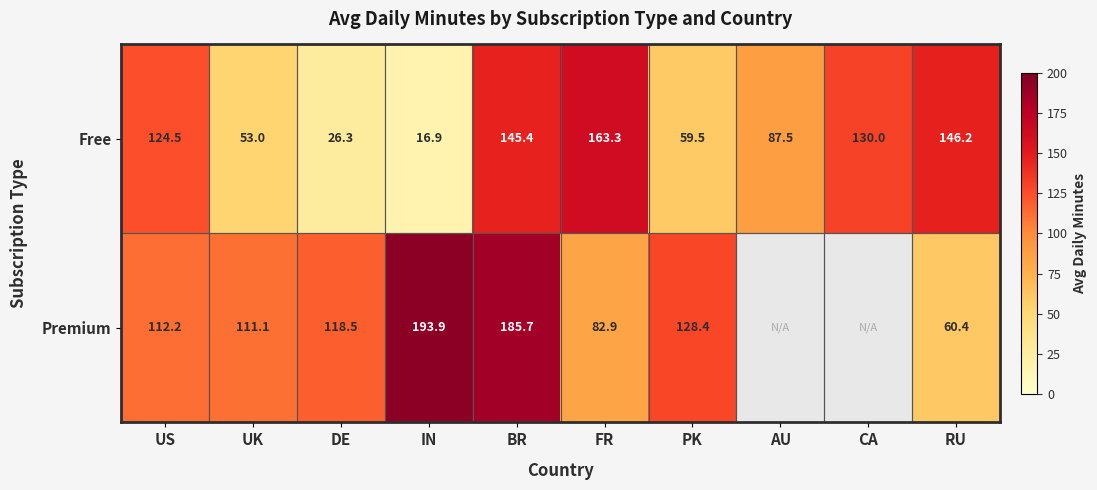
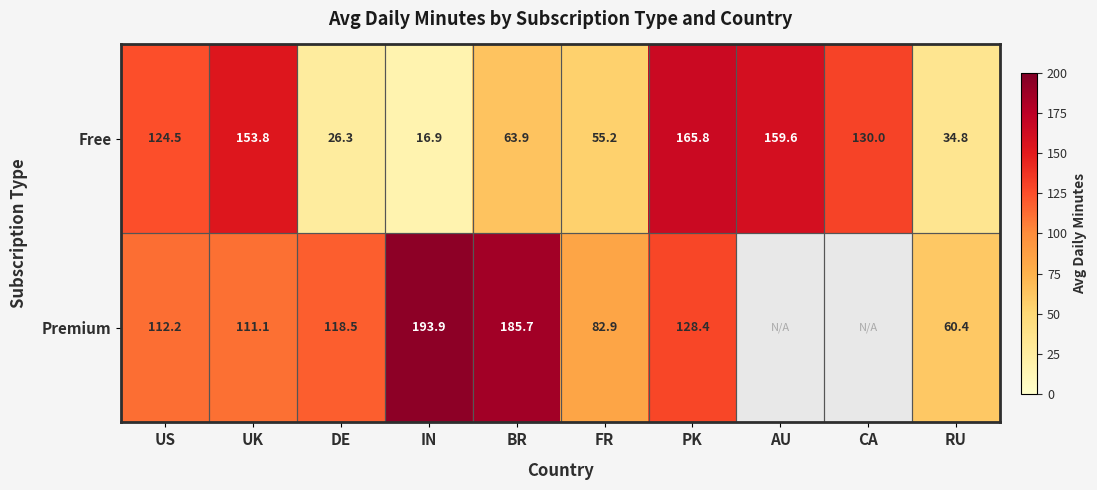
Free, UK: 53.0 -> 153.8
Free, BR: 145.4 -> 63.9
Free, FR: 163.3 -> 55.2
Free, PK: 59.5 -> 165.8
Free, AU: 87.5 -> 159.6
Free, RU: 146.2 -> 34.8
